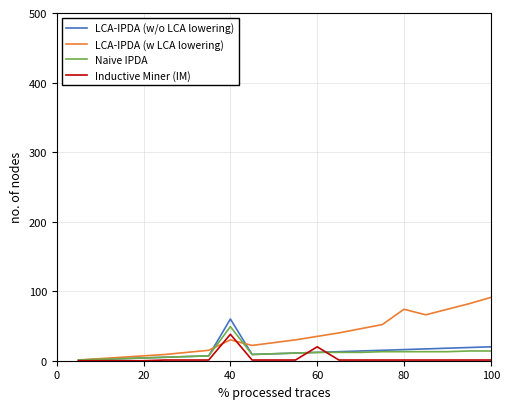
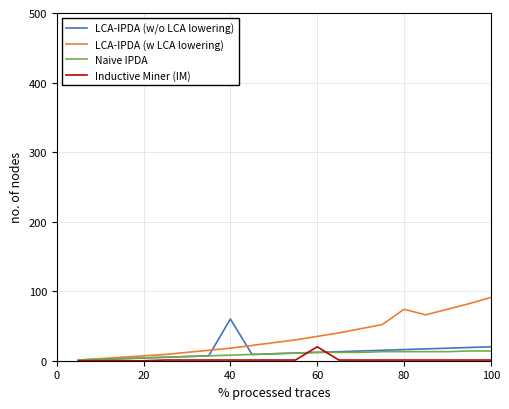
LCA-IPDA (w LCA lowering), 40: 30 -> 20
Naive IPDA, 40: 50 -> 10
Inductive Miner (IM), 40: 40 -> 0
